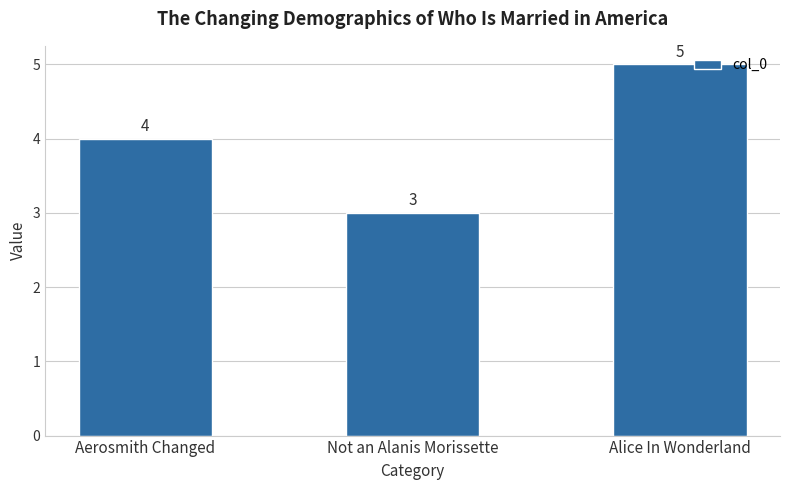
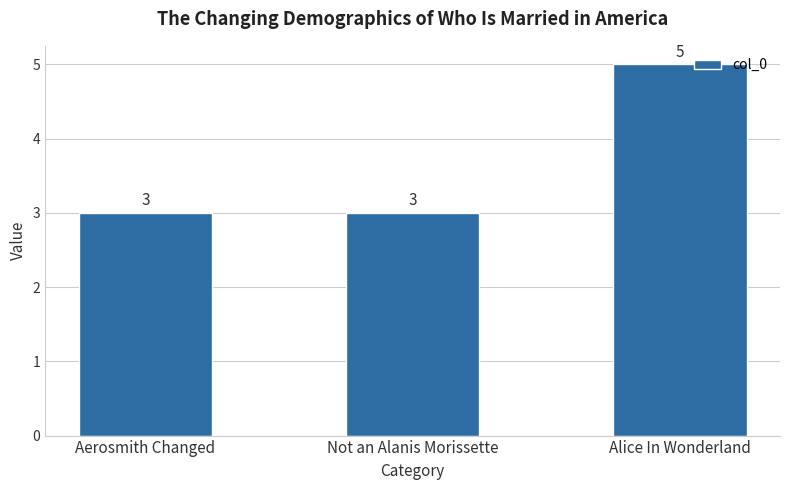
Aerosmith Changed: 4 -> 3
